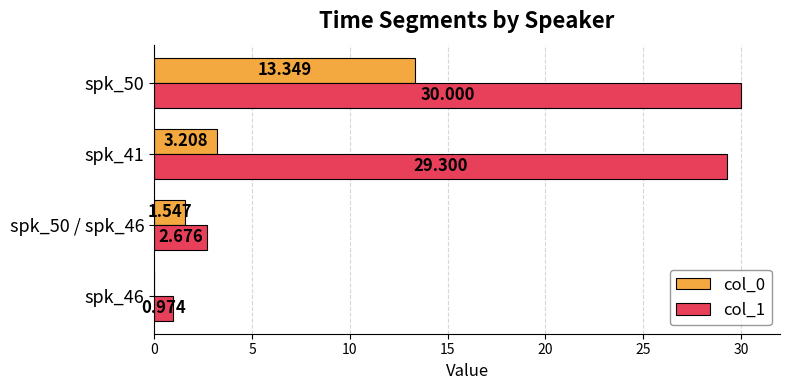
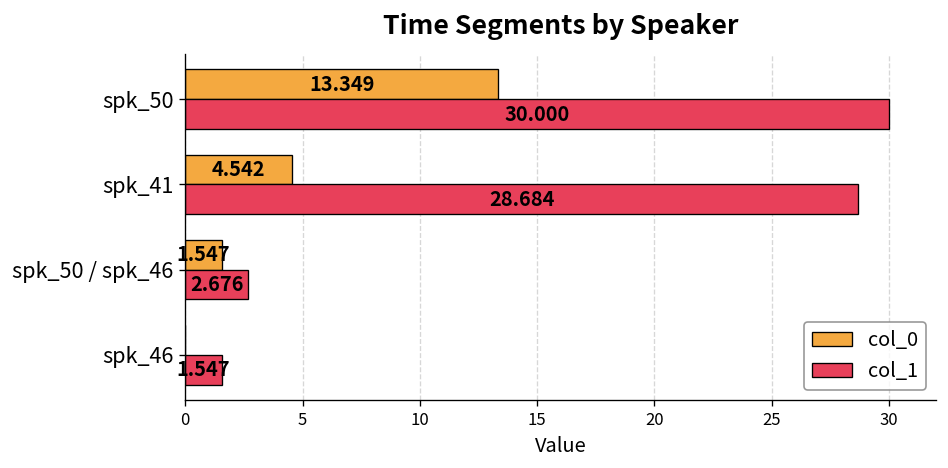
col_0, spk_41: 3.208 -> 4.542
col_1, spk_41: 29.300 -> 28.684
col_1, spk_46: 0.974 -> 1.547
